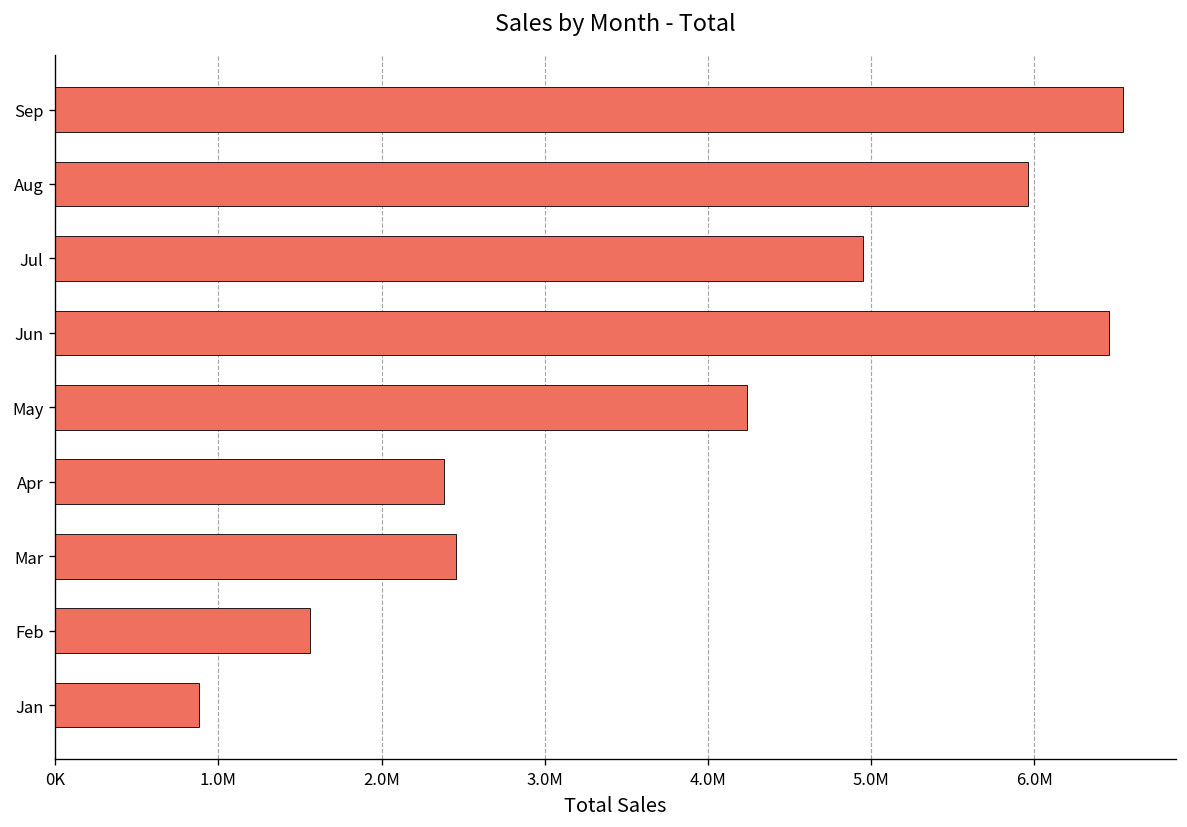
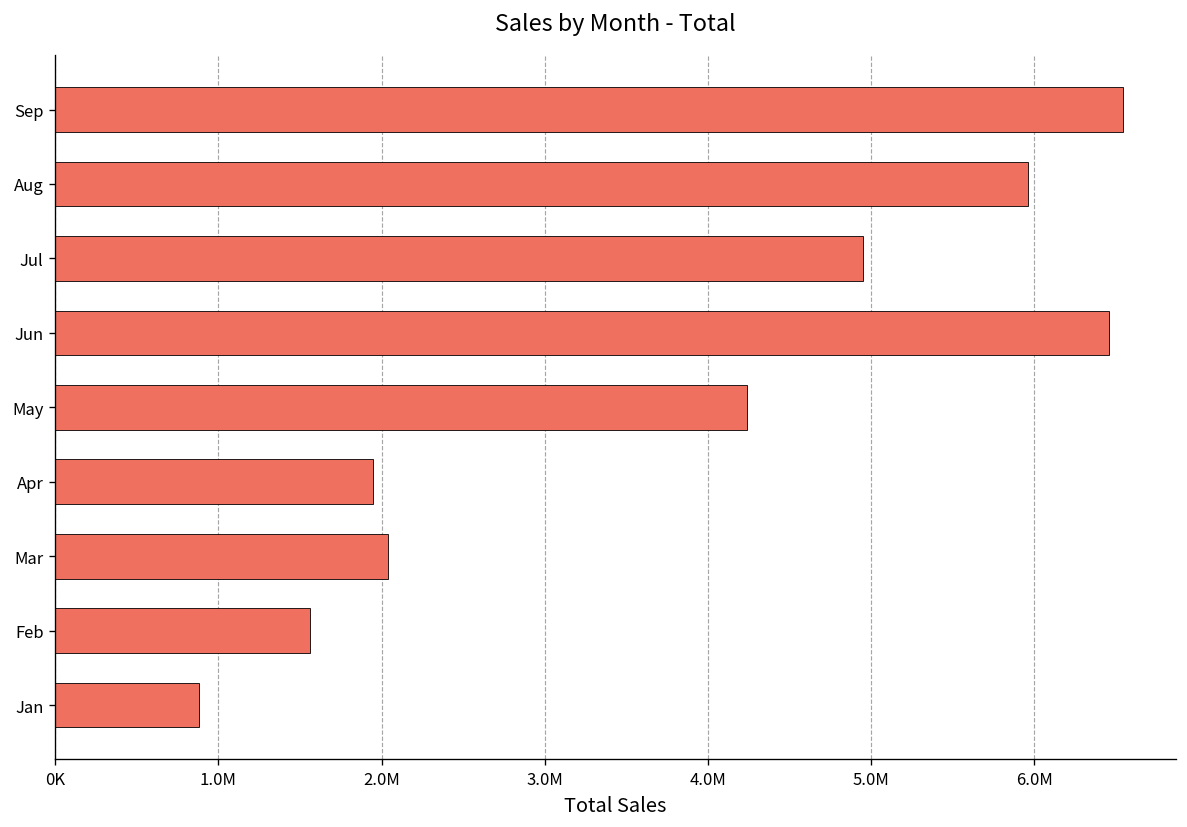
Apr: 2380000 -> 1950000
Mar: 2450000 -> 2040000
